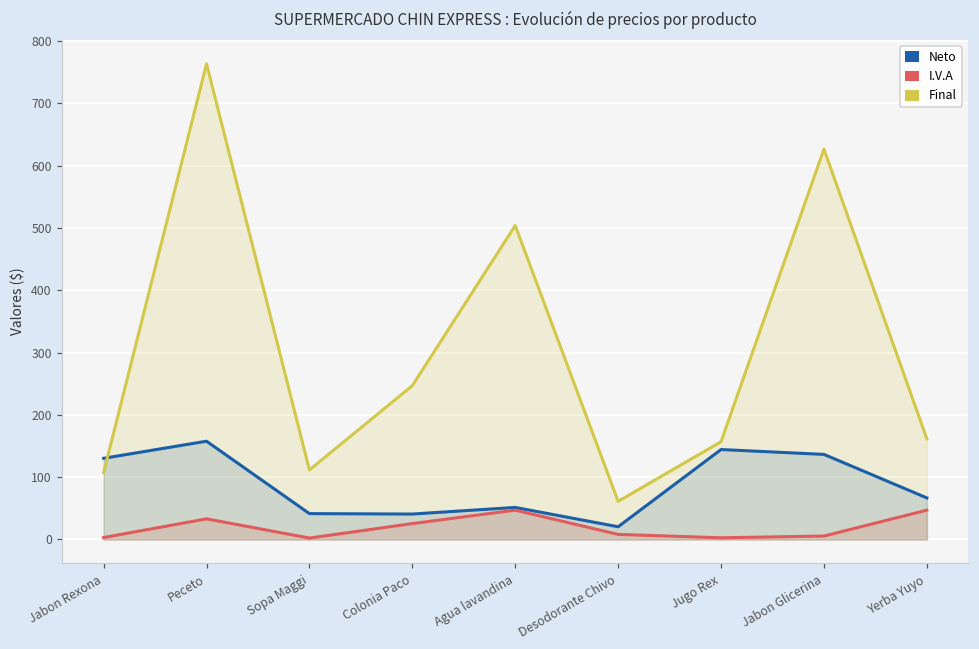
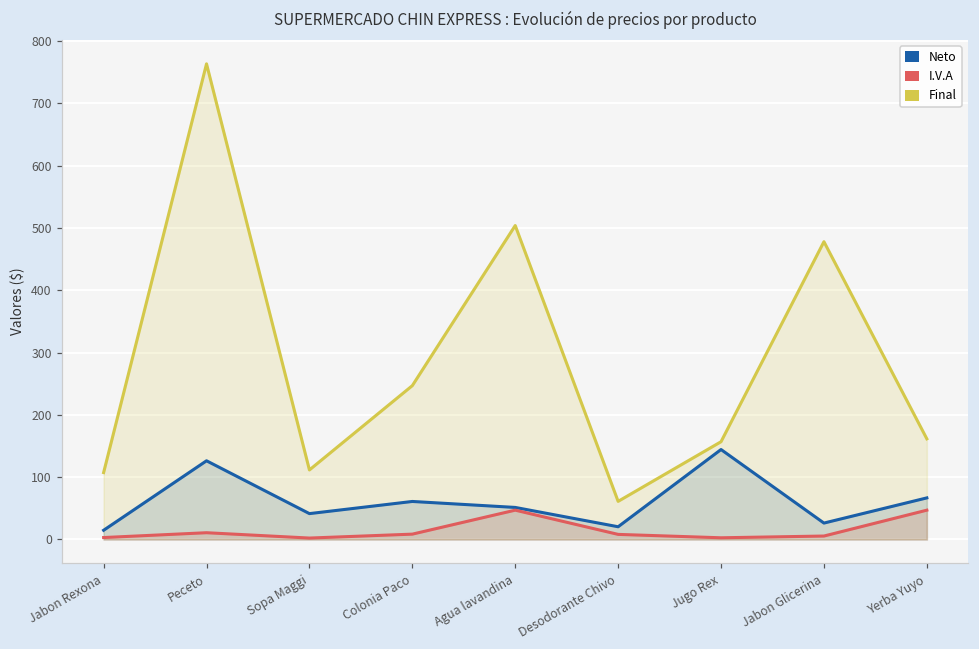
Neto, Jabon Rexona: 130 -> 10
Neto, Peceto: 160 -> 130
I.V.A, Peceto: 30 -> 10
Neto, Colonia Paco: 40 -> 60
I.V.A, Colonia Paco: 30 -> 10
Neto, Jabon Glicerina: 140 -> 30
Final, Jabon Glicerina: 630 -> 480
